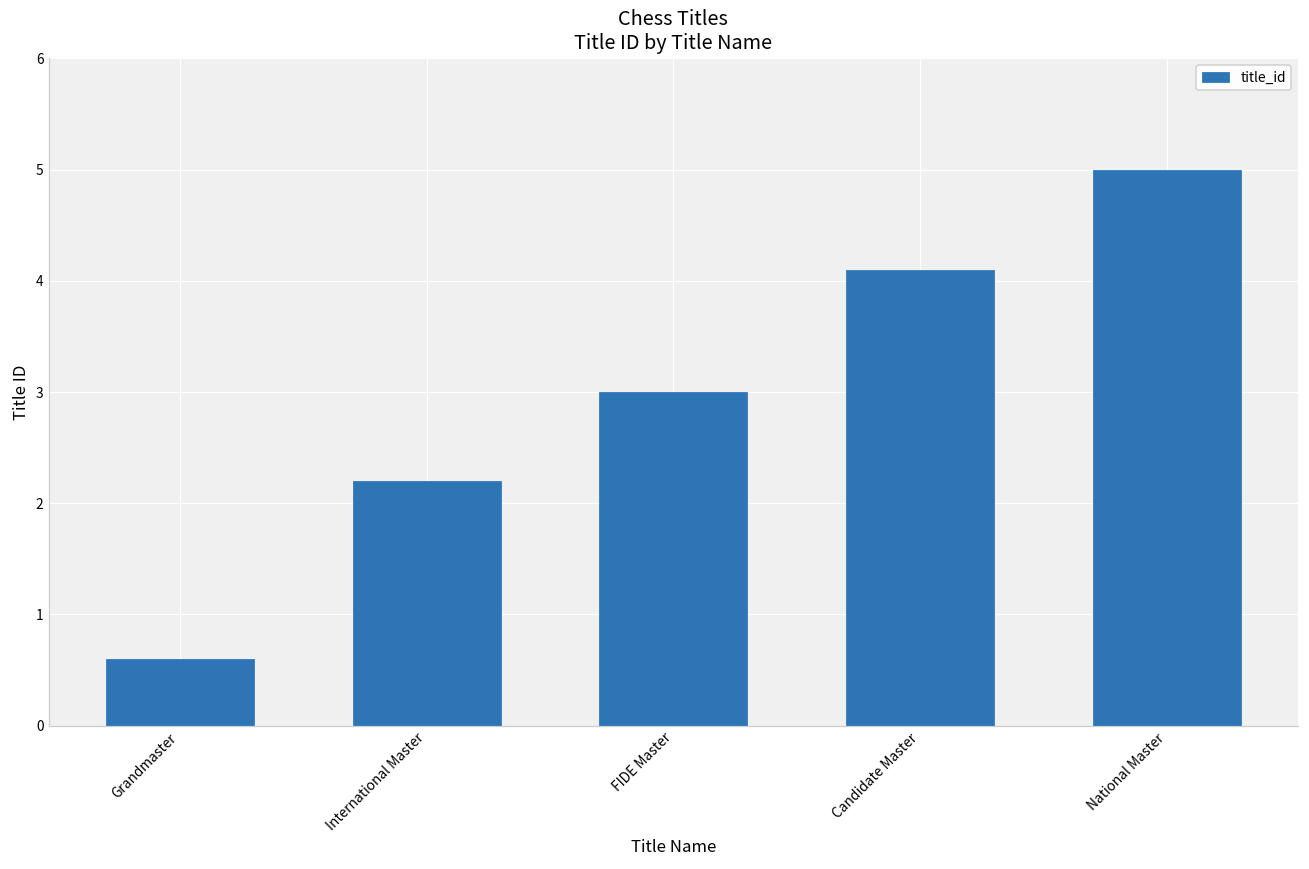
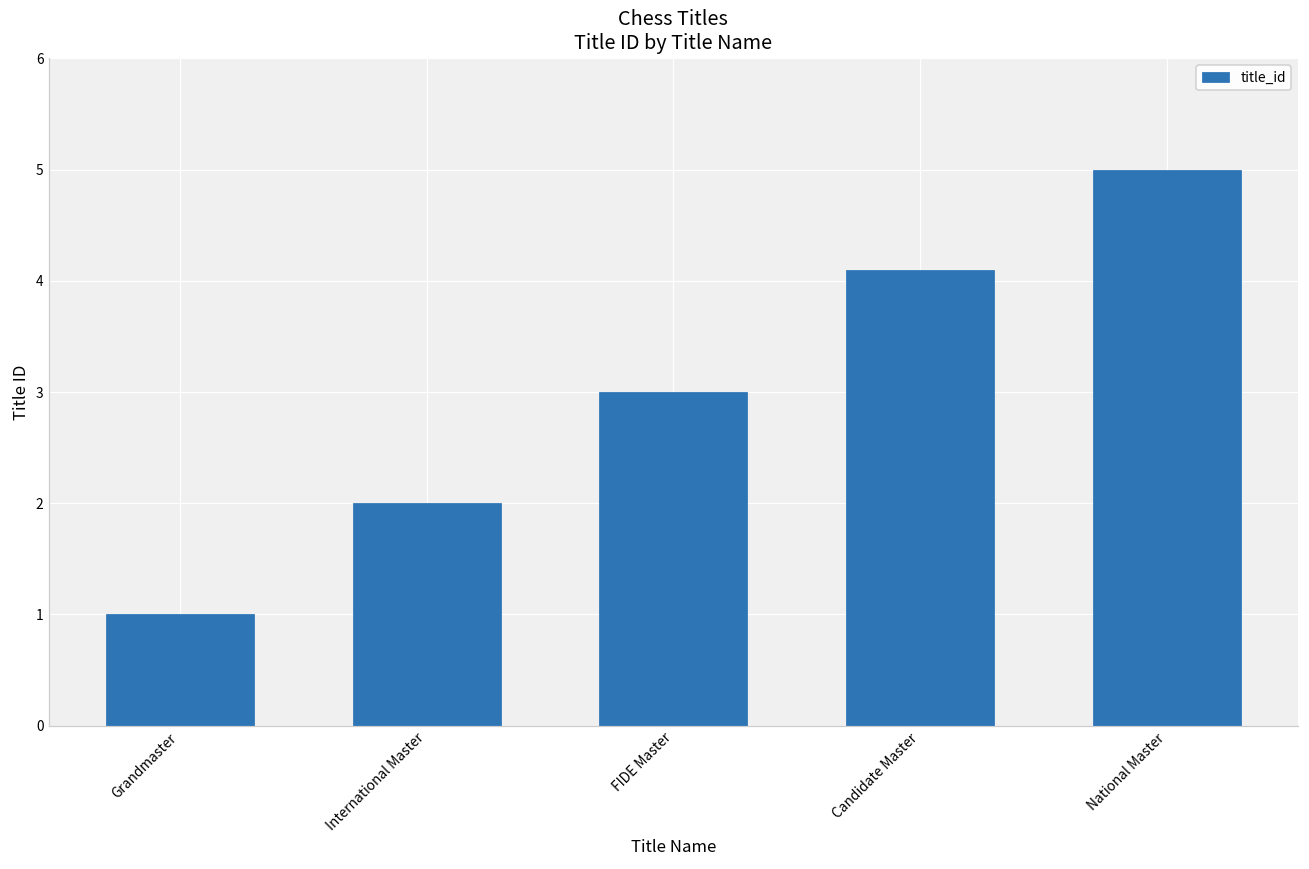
Grandmaster: 0.6 -> 1.0
International Master: 2.2 -> 2.0
